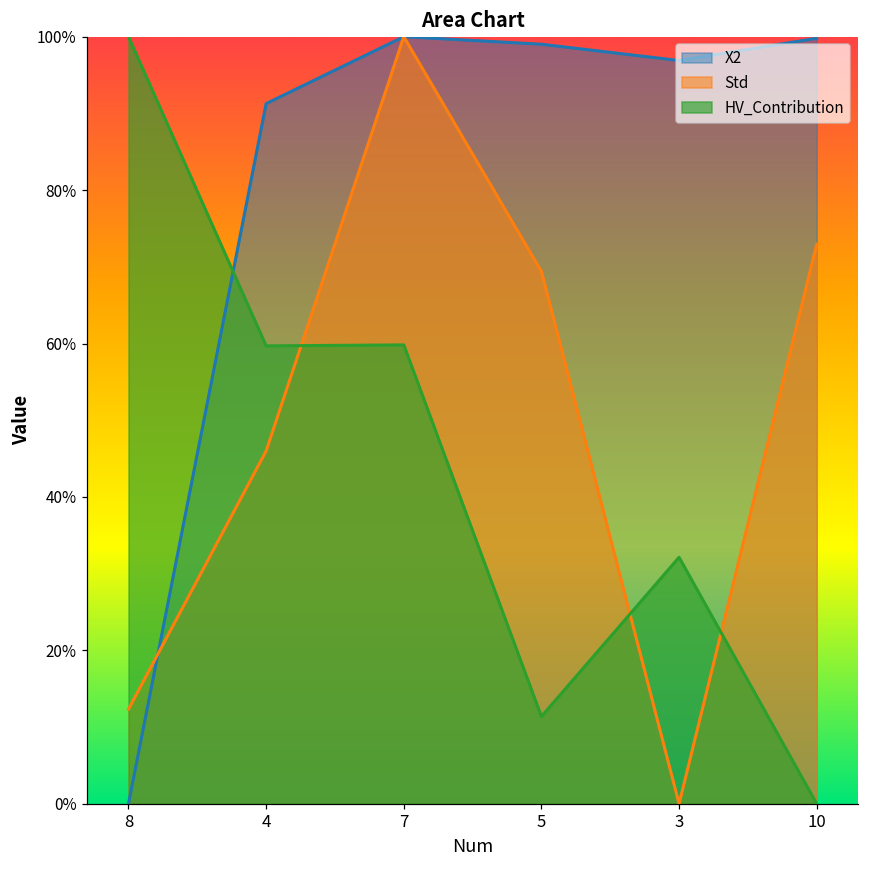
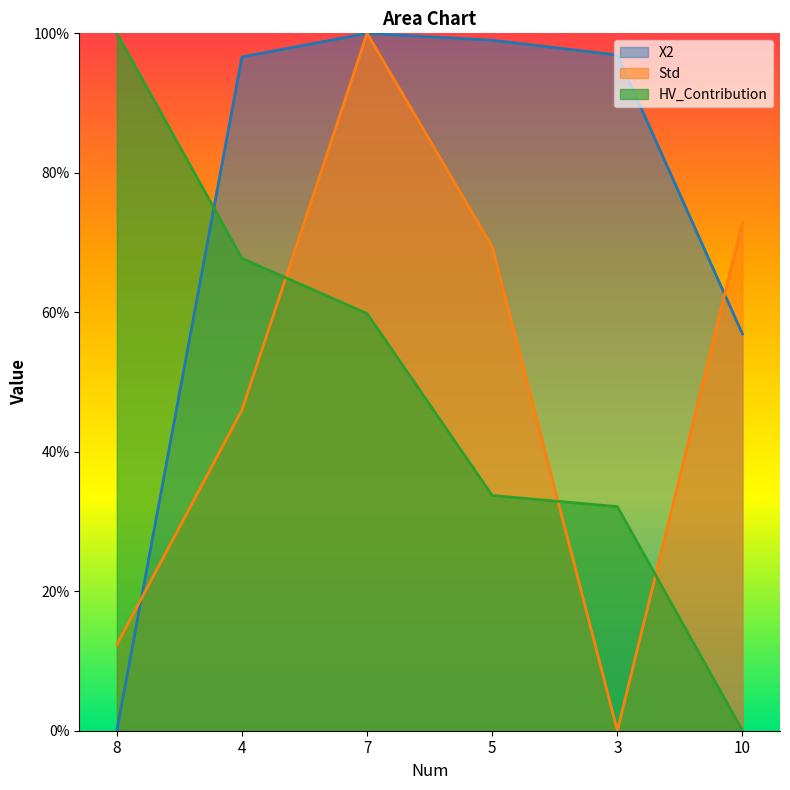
X2, 4: 91% -> 97%
HV_Contribution, 4: 60% -> 68%
HV_Contribution, 5: 11% -> 34%
X2, 10: 100% -> 57%
